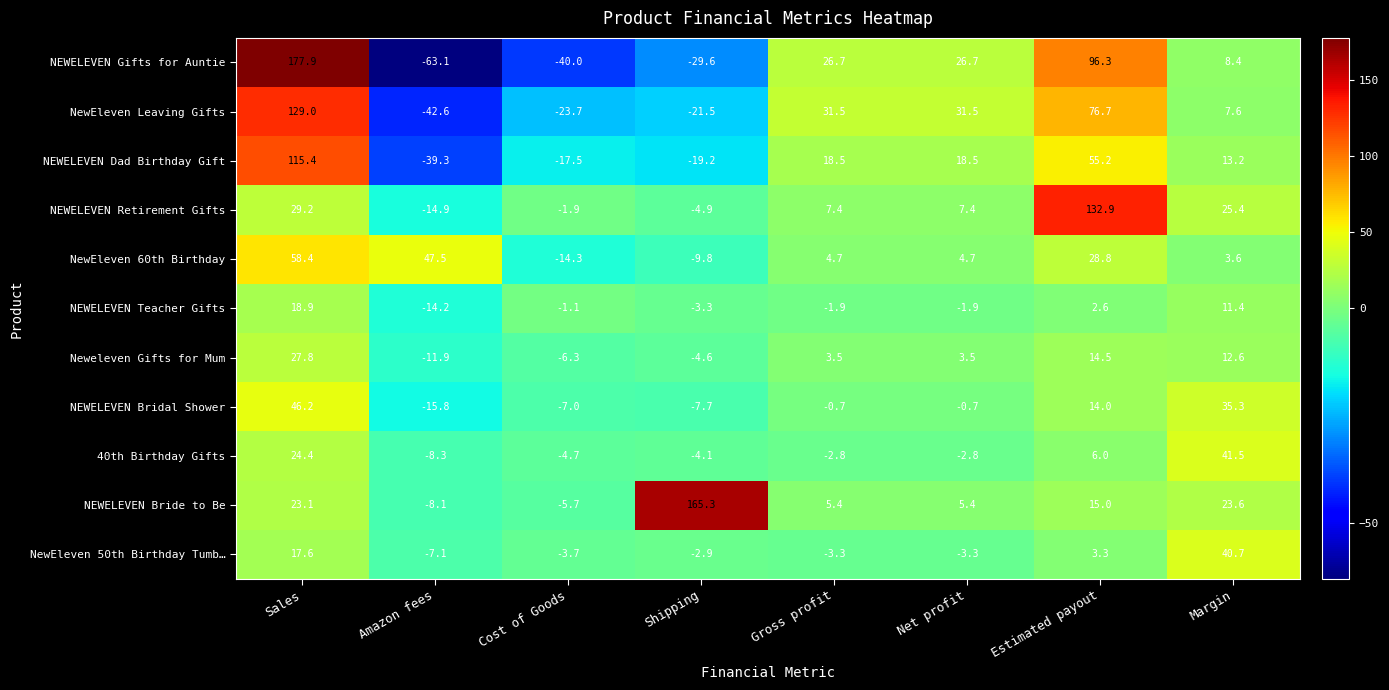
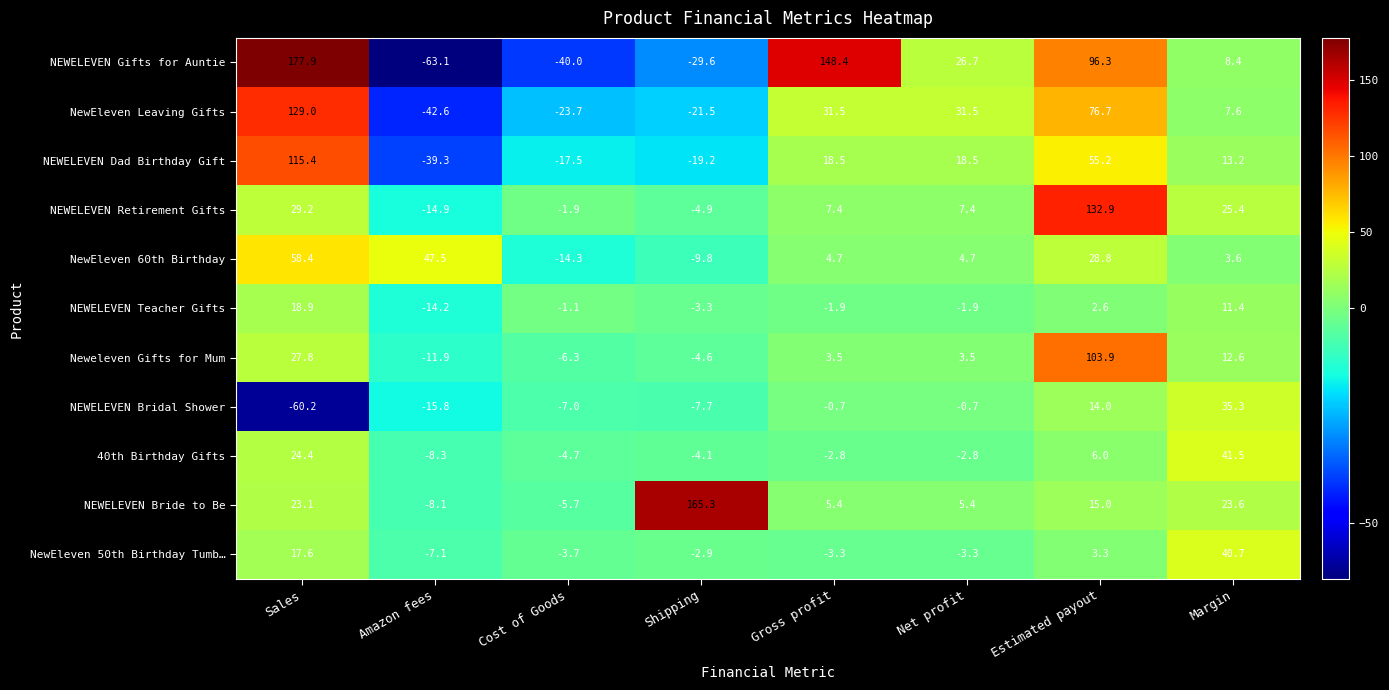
NEWELEVEN Gifts for Auntie, Gross profit: 26.7 -> 148.4
Neweleven Gifts for Mum, Estimated payout: 14.5 -> 103.9
NEWELEVEN Bridal Shower, Sales: 46.2 -> -60.2
